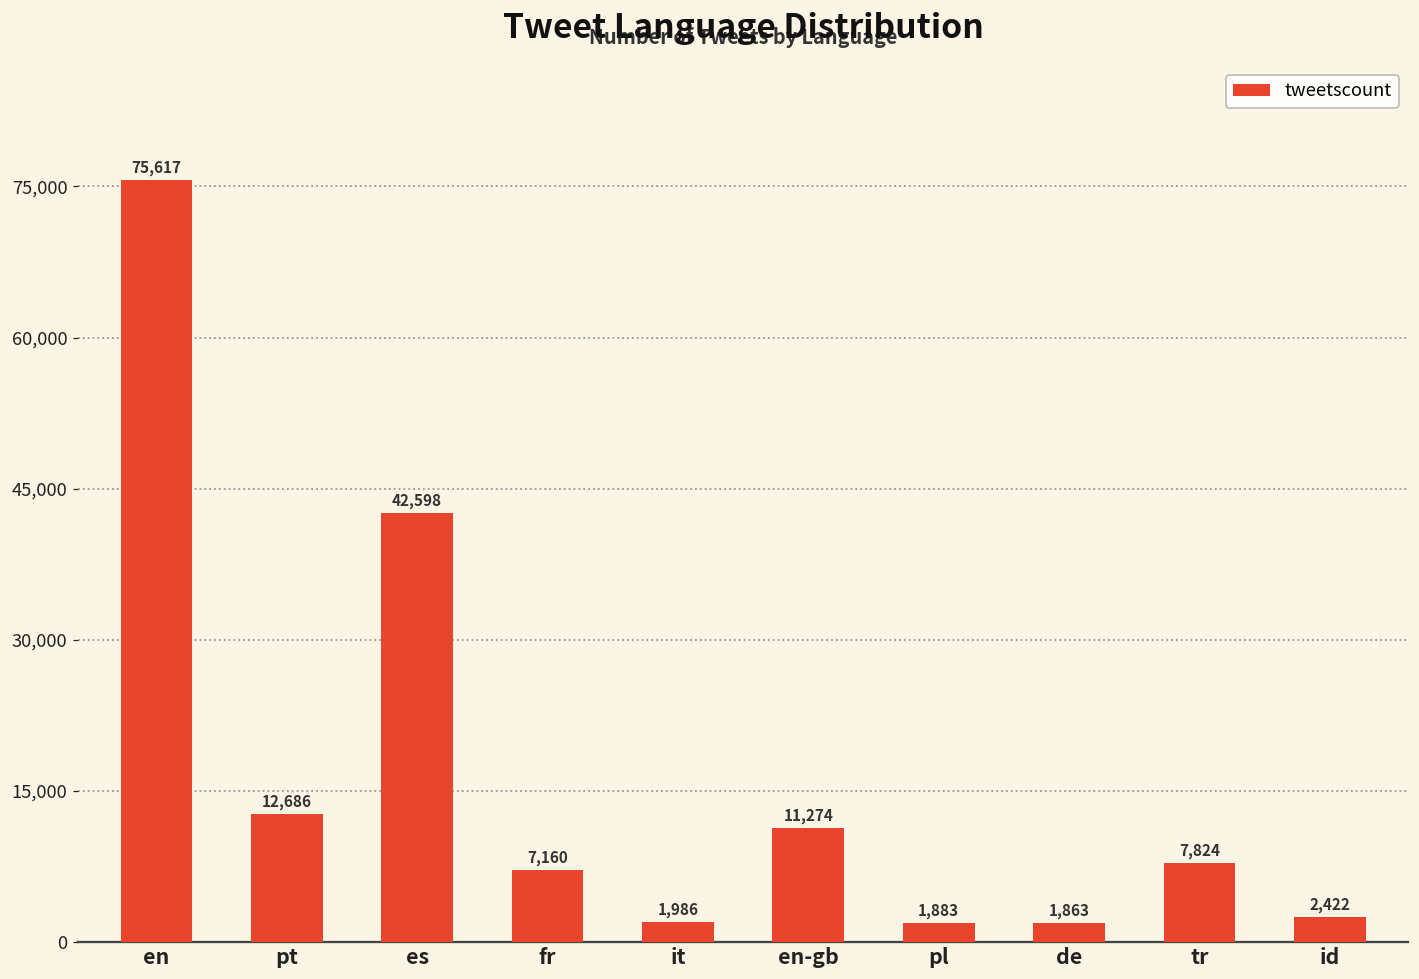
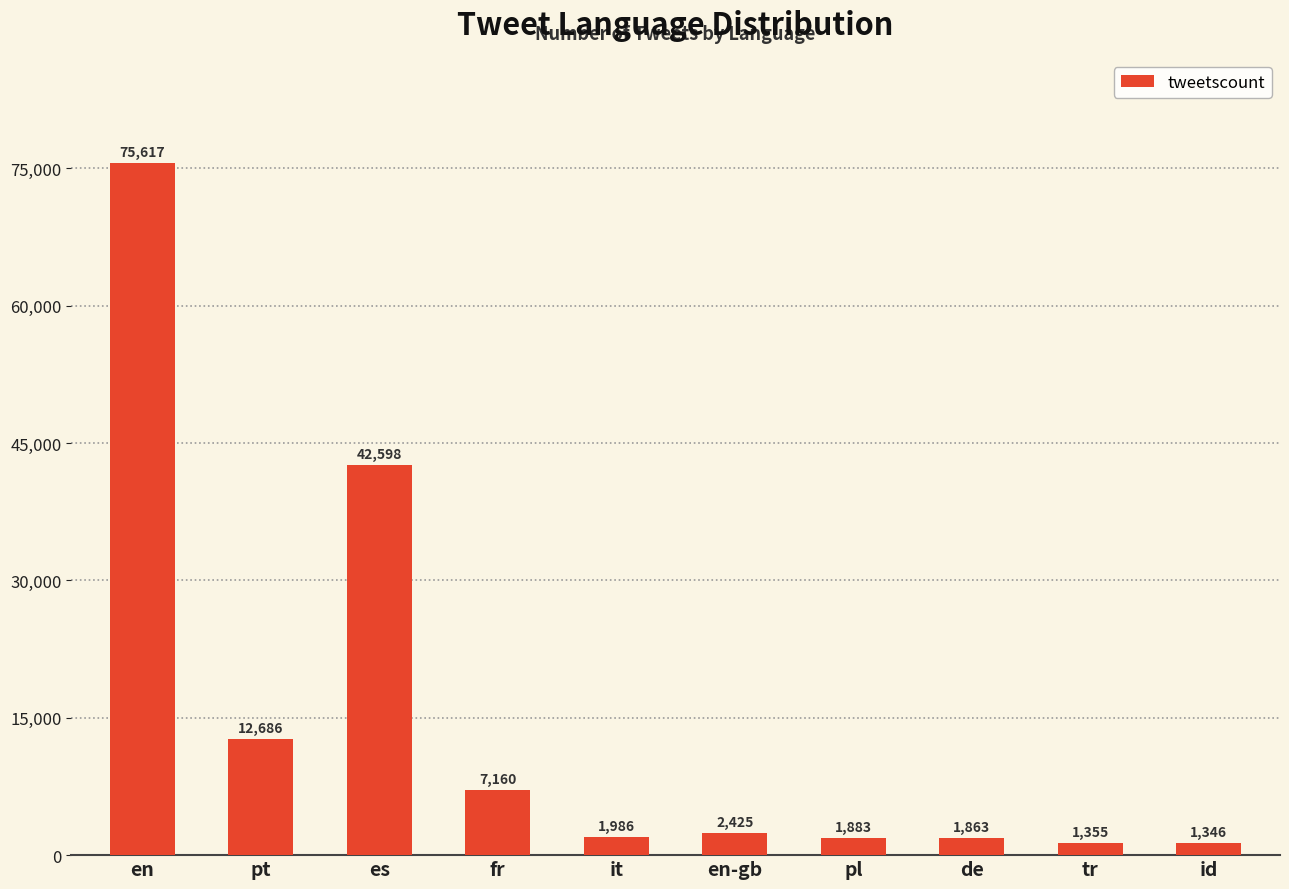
en-gb: 11,274 -> 2,425
tr: 7,824 -> 1,355
id: 2,422 -> 1,346
